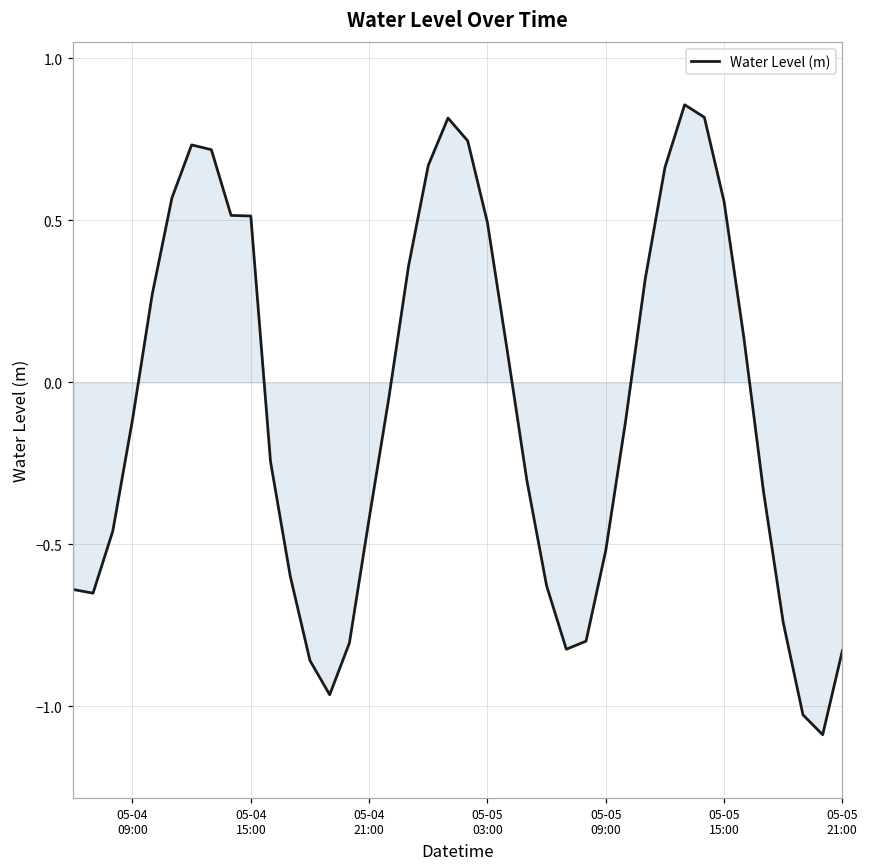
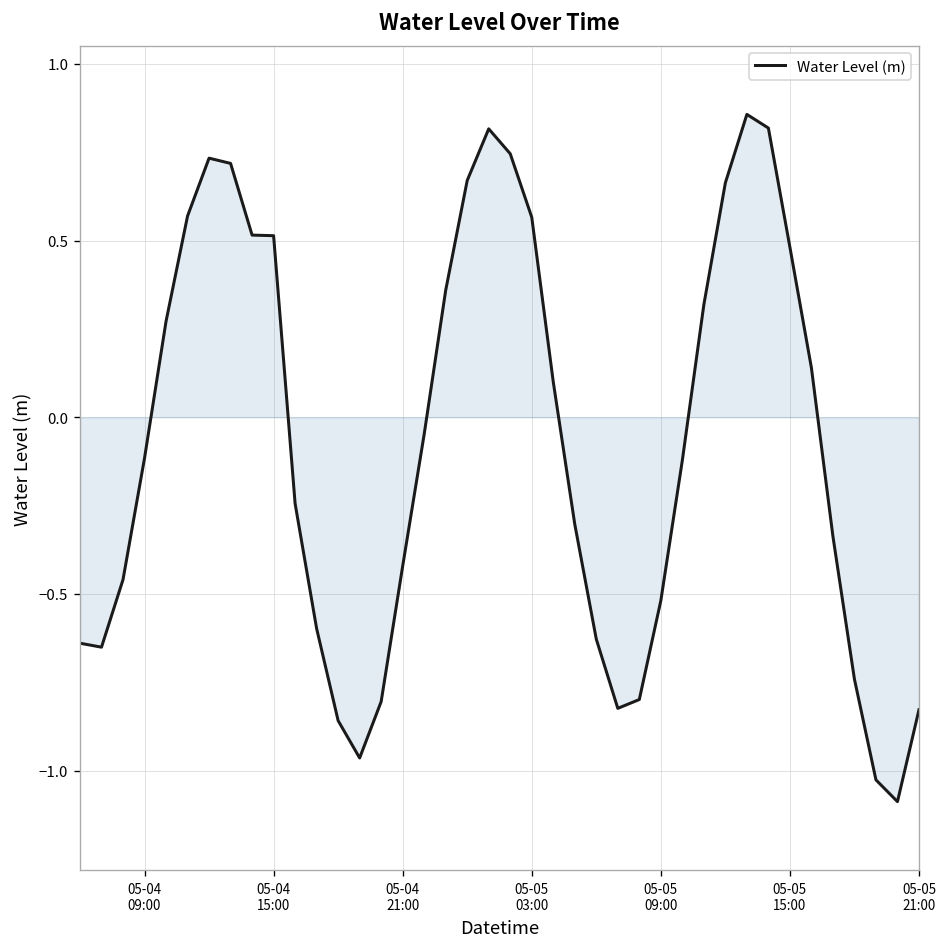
Water Level (m), 05-05 03:00: 0.49 -> 0.57
Water Level (m), 05-05 15:00: 0.56 -> 0.48
